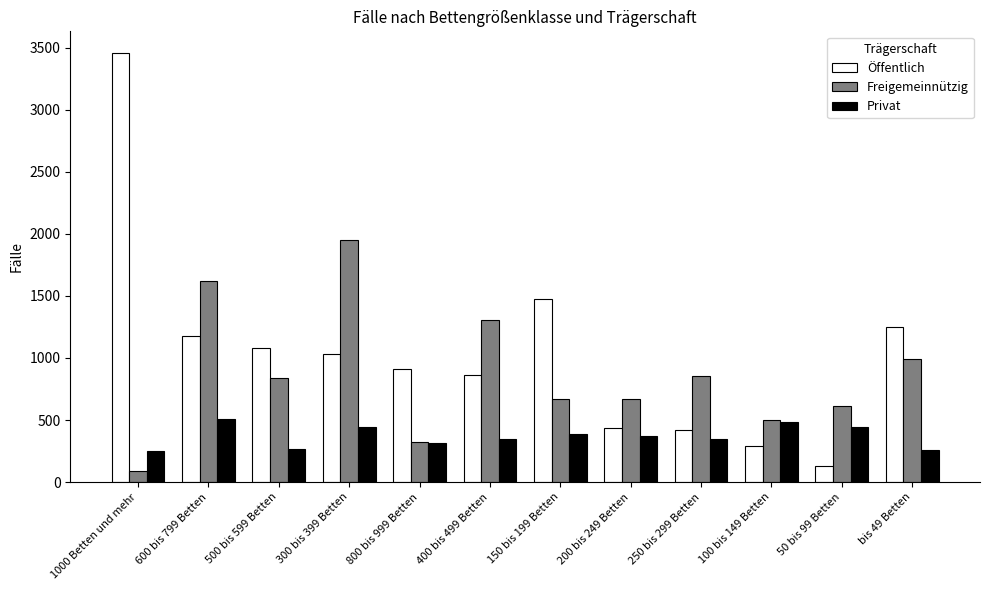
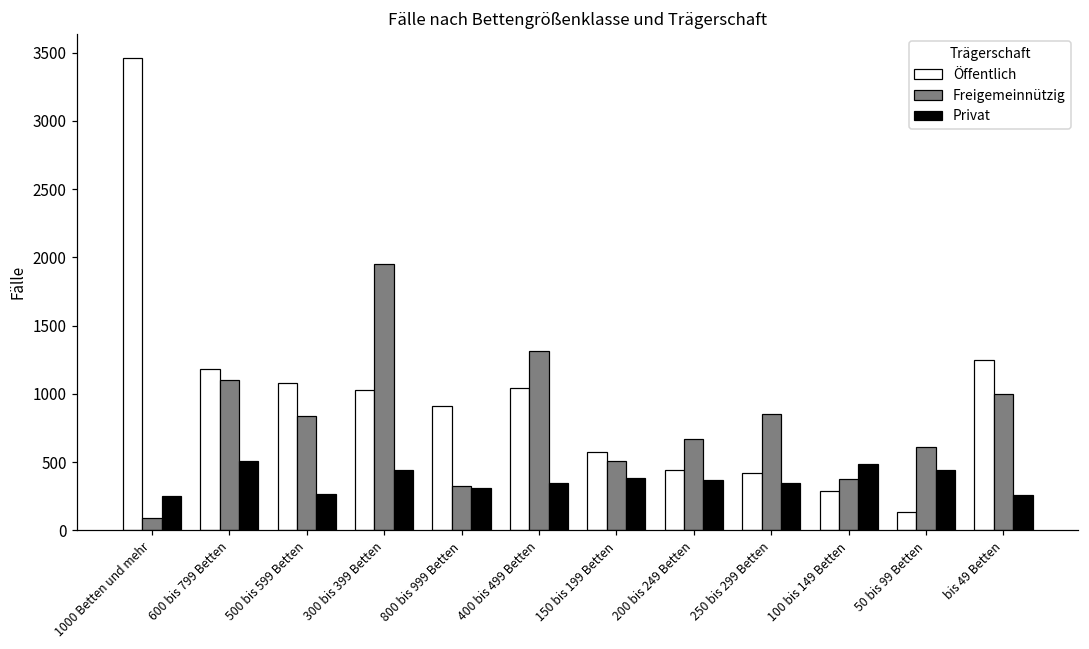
Freigemeinnützig, 600 bis 799 Betten: 1620 -> 1100
Öffentlich, 400 bis 499 Betten: 870 -> 1050
Öffentlich, 150 bis 199 Betten: 1470 -> 570
Freigemeinnützig, 150 bis 199 Betten: 670 -> 510
Freigemeinnützig, 100 bis 149 Betten: 500 -> 380
